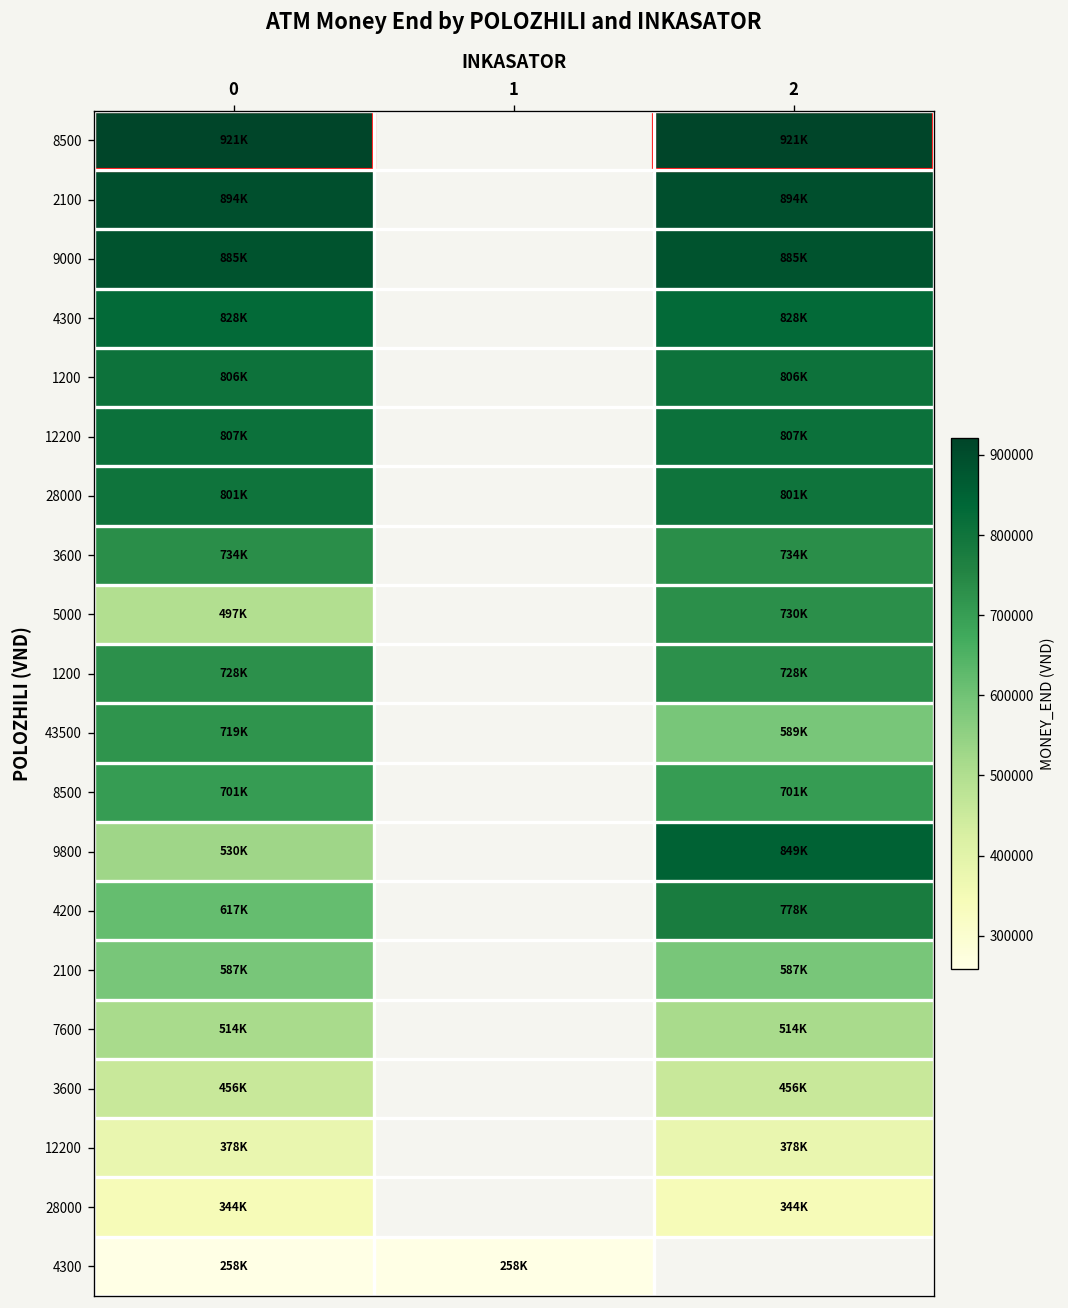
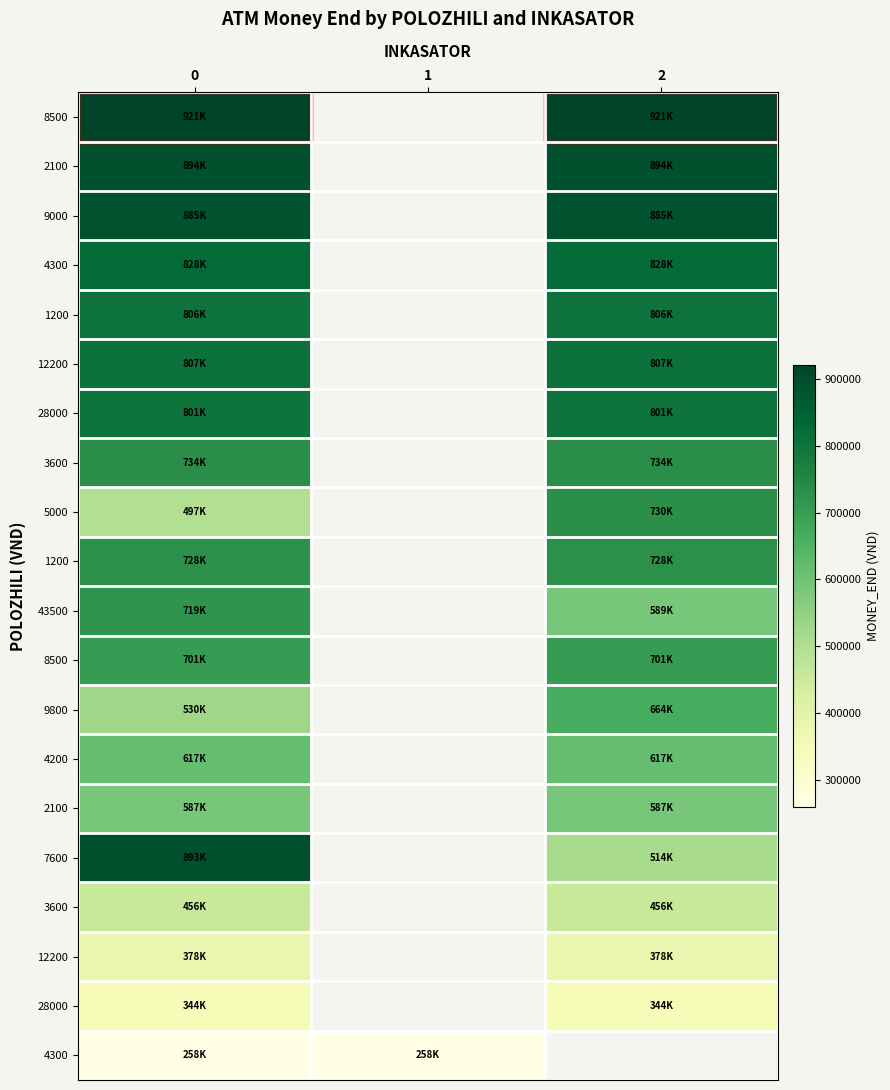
9800, 2: 849K -> 664K
4200, 2: 778K -> 617K
7600, 0: 514K -> 893K
